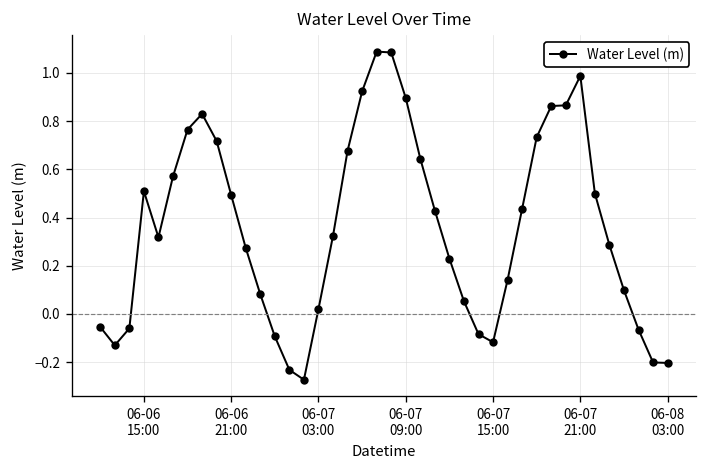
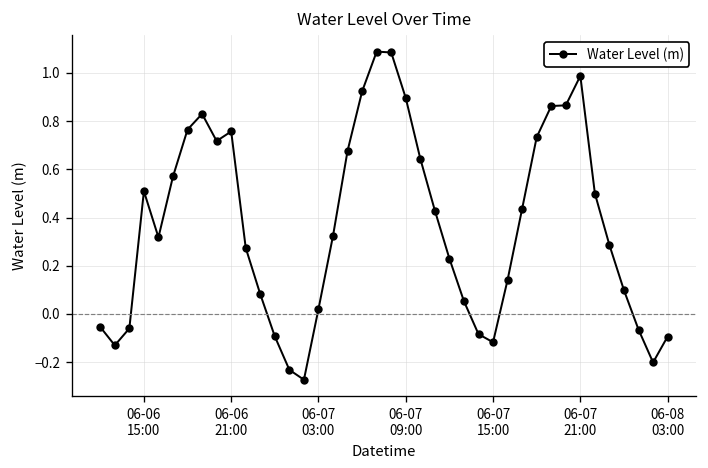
06-06 21:00: 0.49 -> 0.76
06-08 03:00: -0.20 -> -0.09
